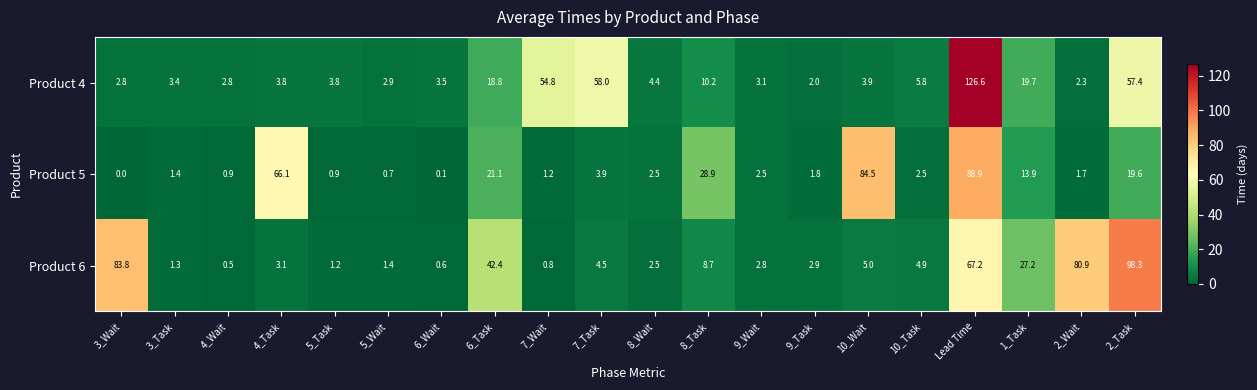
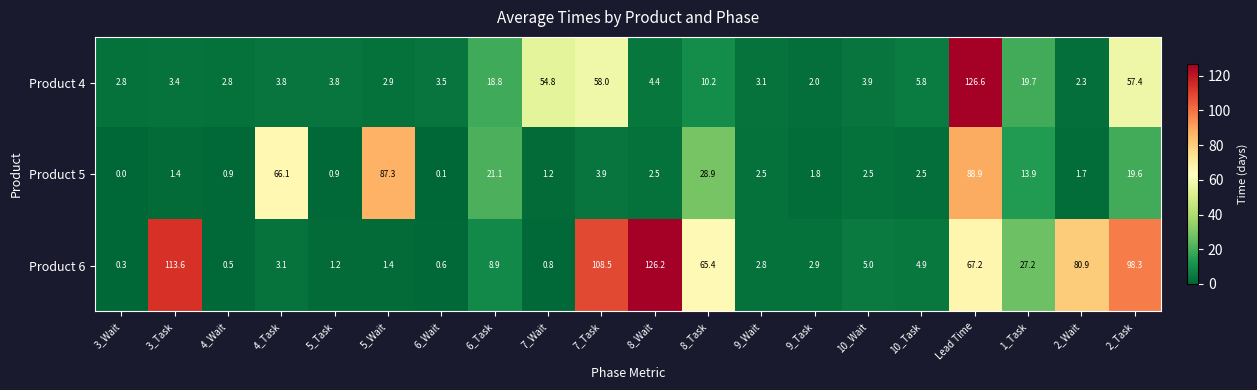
Product 5, 5_Wait: 0.7 -> 87.3
Product 5, 10_Wait: 84.5 -> 2.5
Product 6, 3_Wait: 83.8 -> 0.3
Product 6, 3_Task: 1.3 -> 113.6
Product 6, 6_Task: 42.4 -> 8.9
Product 6, 7_Task: 4.5 -> 108.5
Product 6, 8_Wait: 2.5 -> 126.2
Product 6, 8_Task: 8.7 -> 65.4
